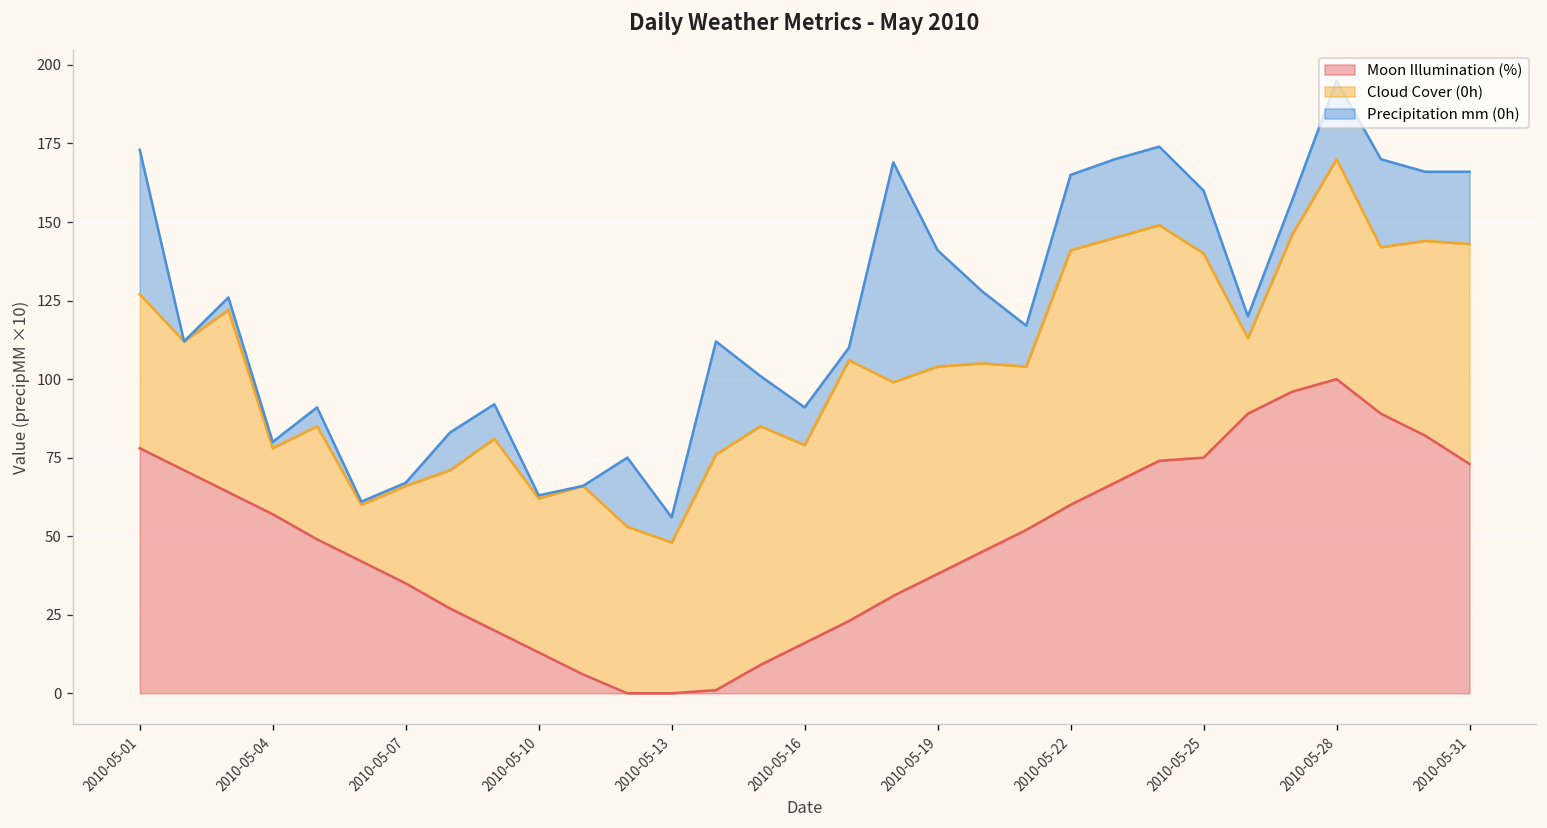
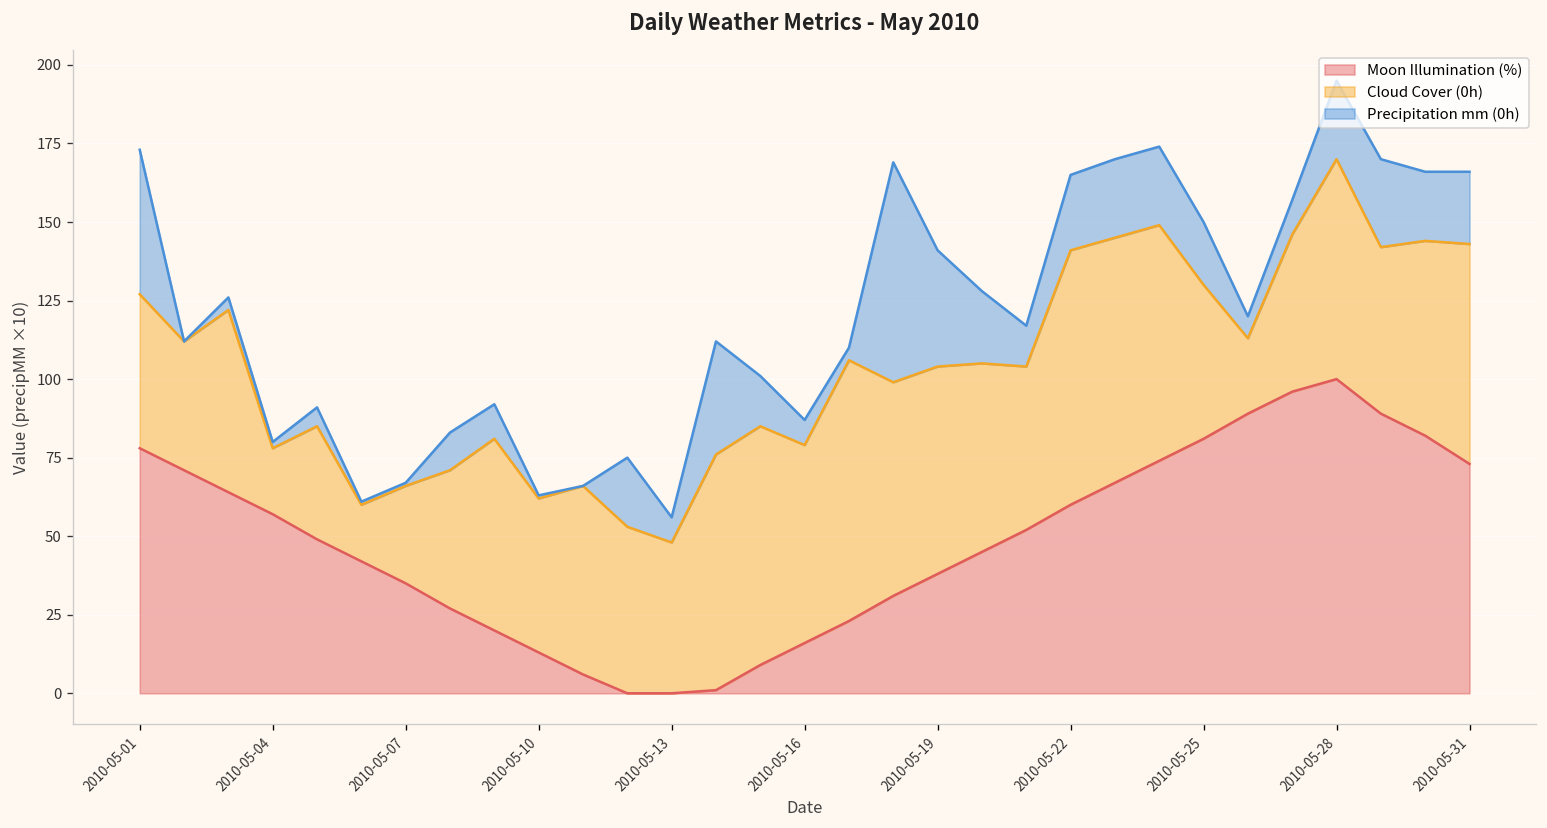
Precipitation mm (0h), 2010-05-16: 12 -> 8
Moon Illumination (%), 2010-05-25: 75 -> 81
Cloud Cover (0h), 2010-05-25: 65 -> 49
